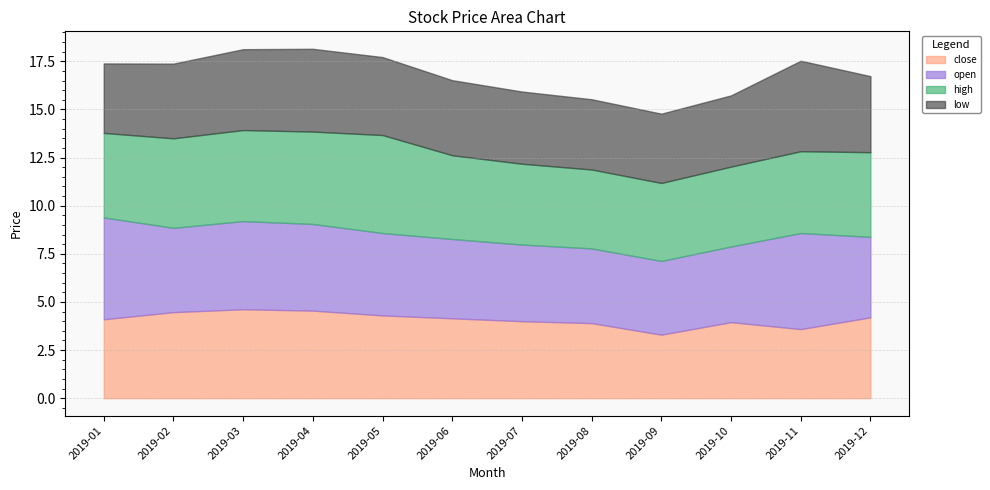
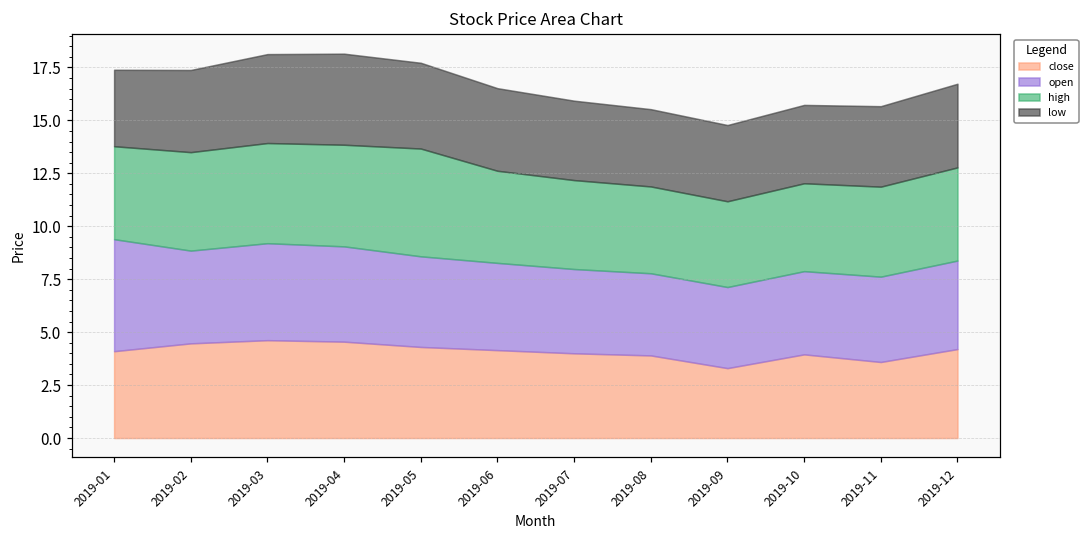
open, 2019-11: 5.0 -> 4.0
low, 2019-11: 4.7 -> 3.8
